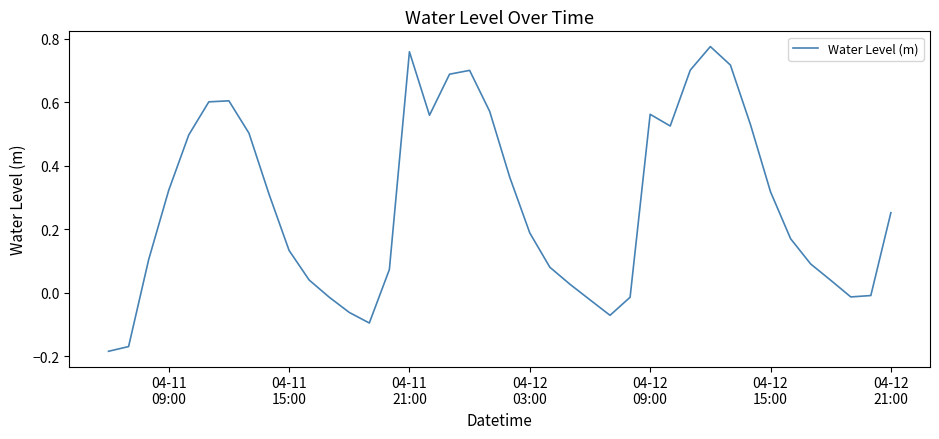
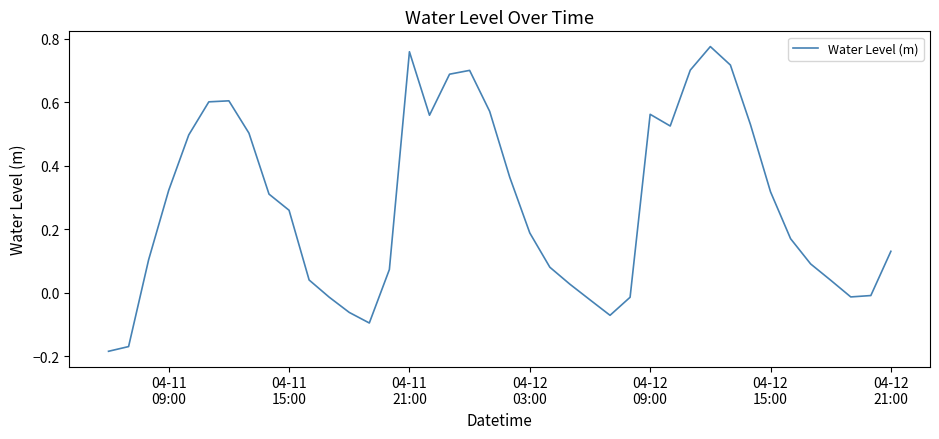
04-11 15:00: 0.13 -> 0.26
04-12 21:00: 0.25 -> 0.13
